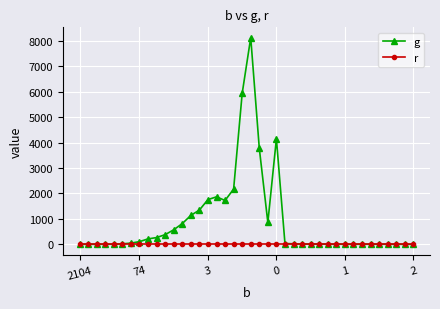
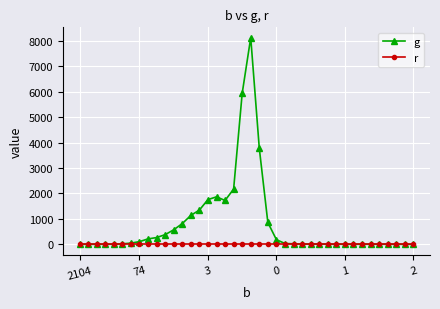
g, 0: 4100 -> 200
